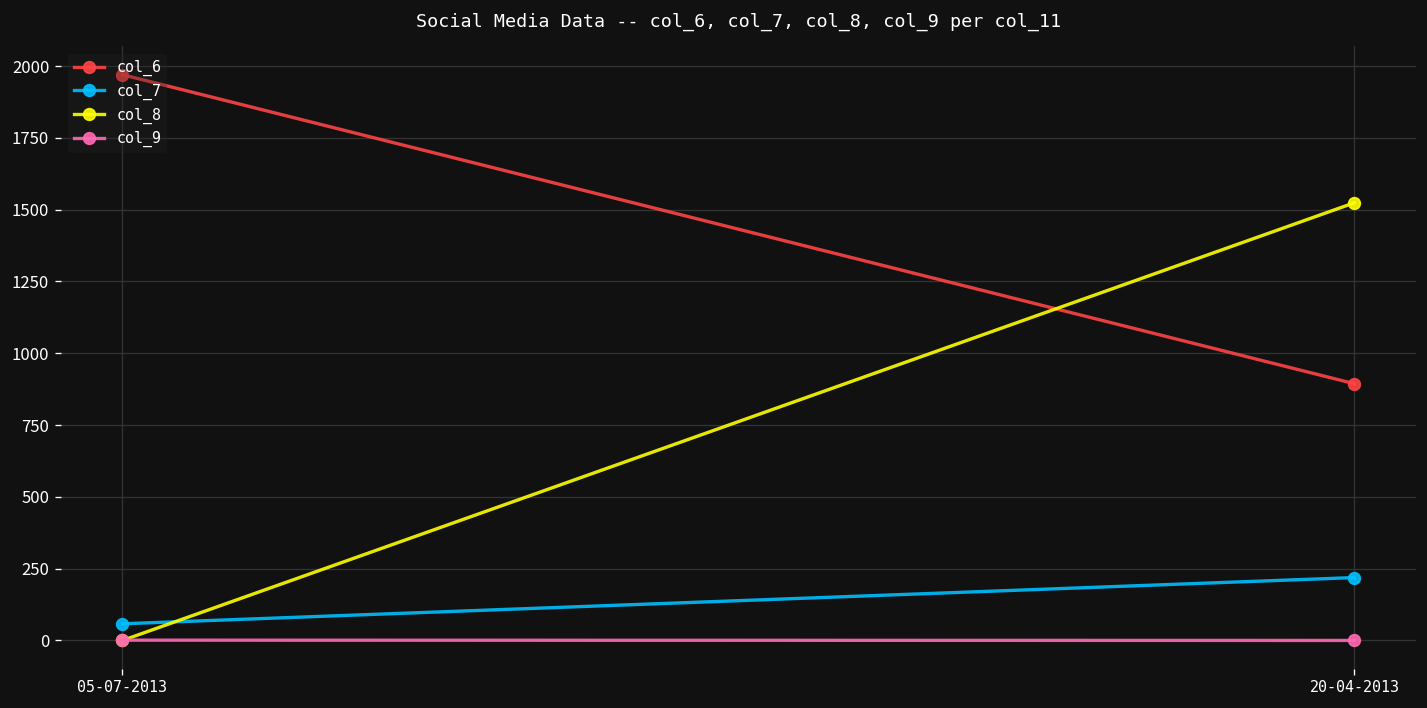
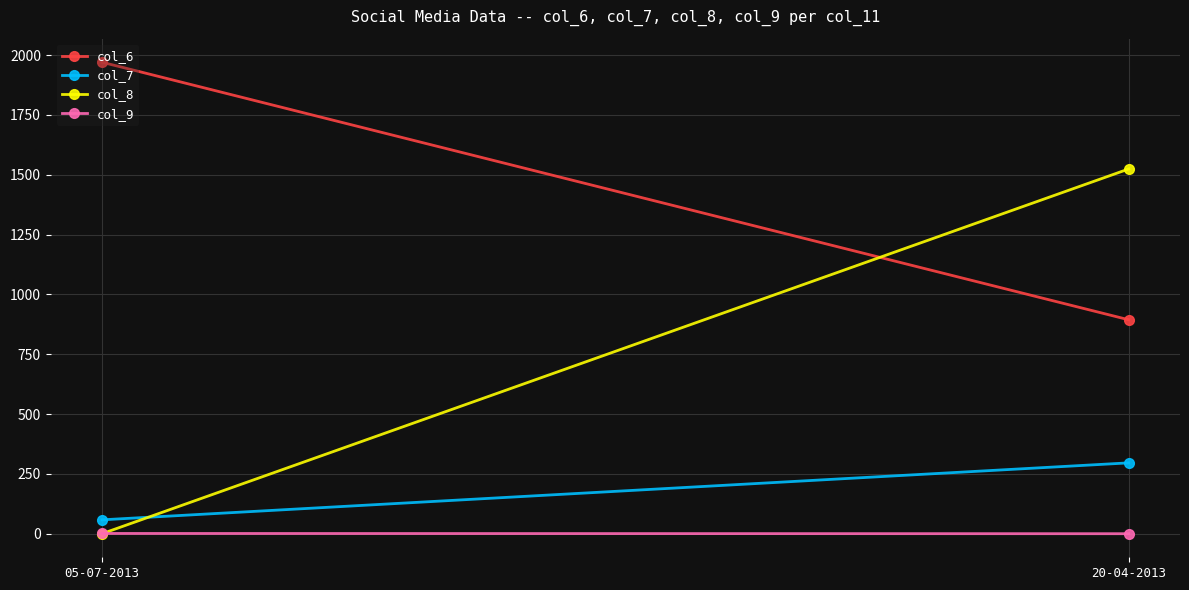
col_7, 20-04-2013: 220 -> 300
